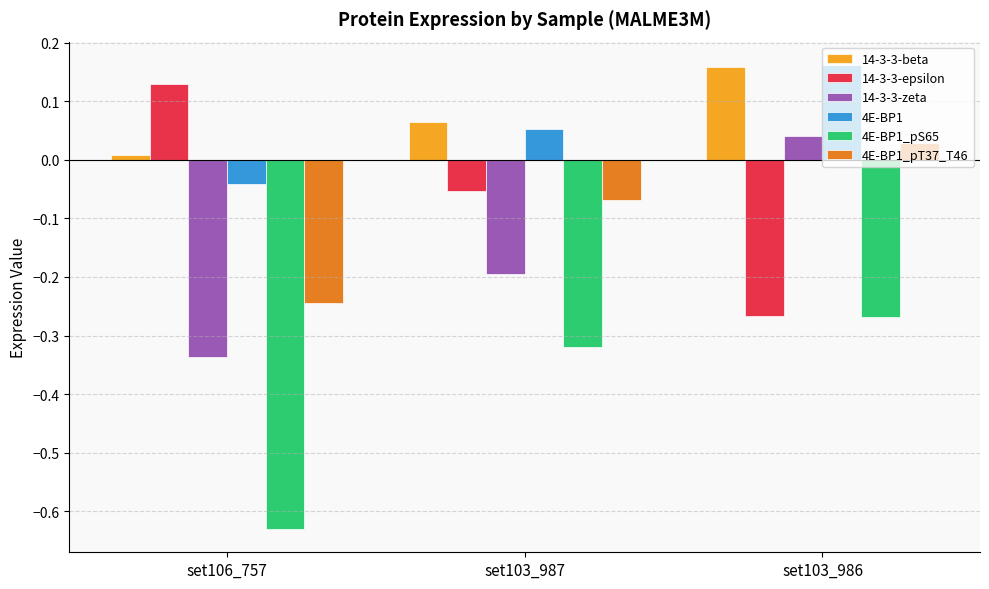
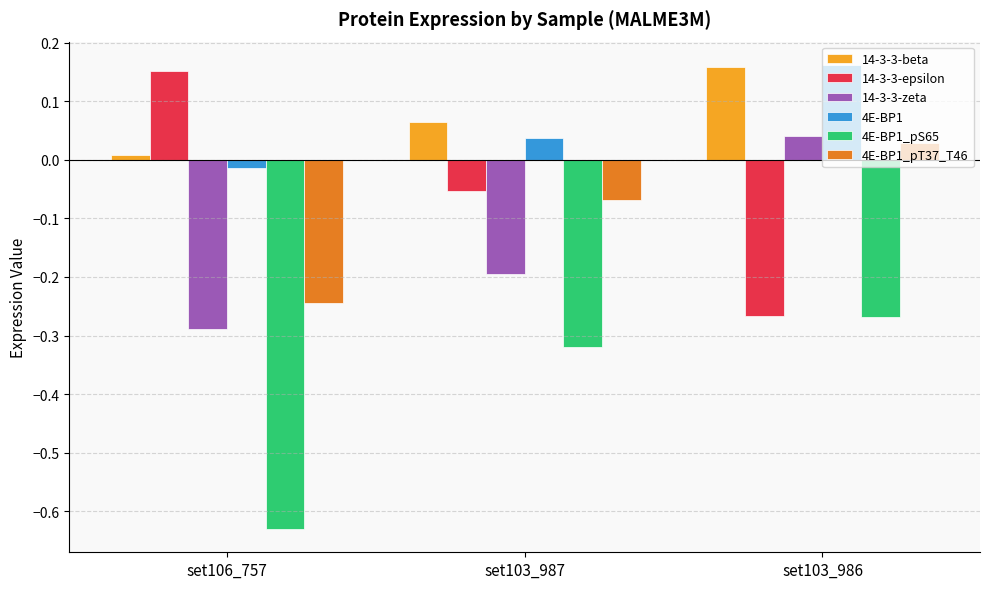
14-3-3-epsilon, set106_757: 0.13 -> 0.15
14-3-3-zeta, set106_757: -0.34 -> -0.29
4E-BP1, set106_757: -0.04 -> -0.01
4E-BP1, set103_987: 0.05 -> 0.04
